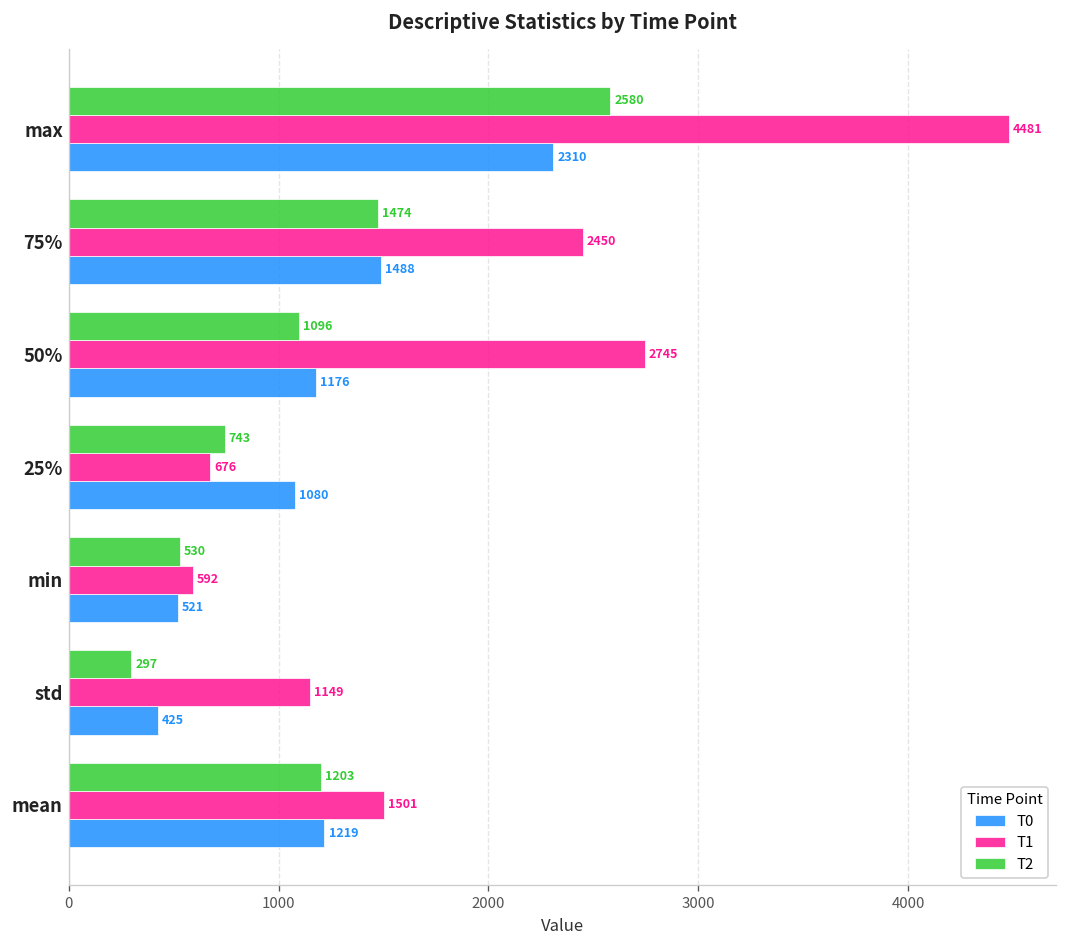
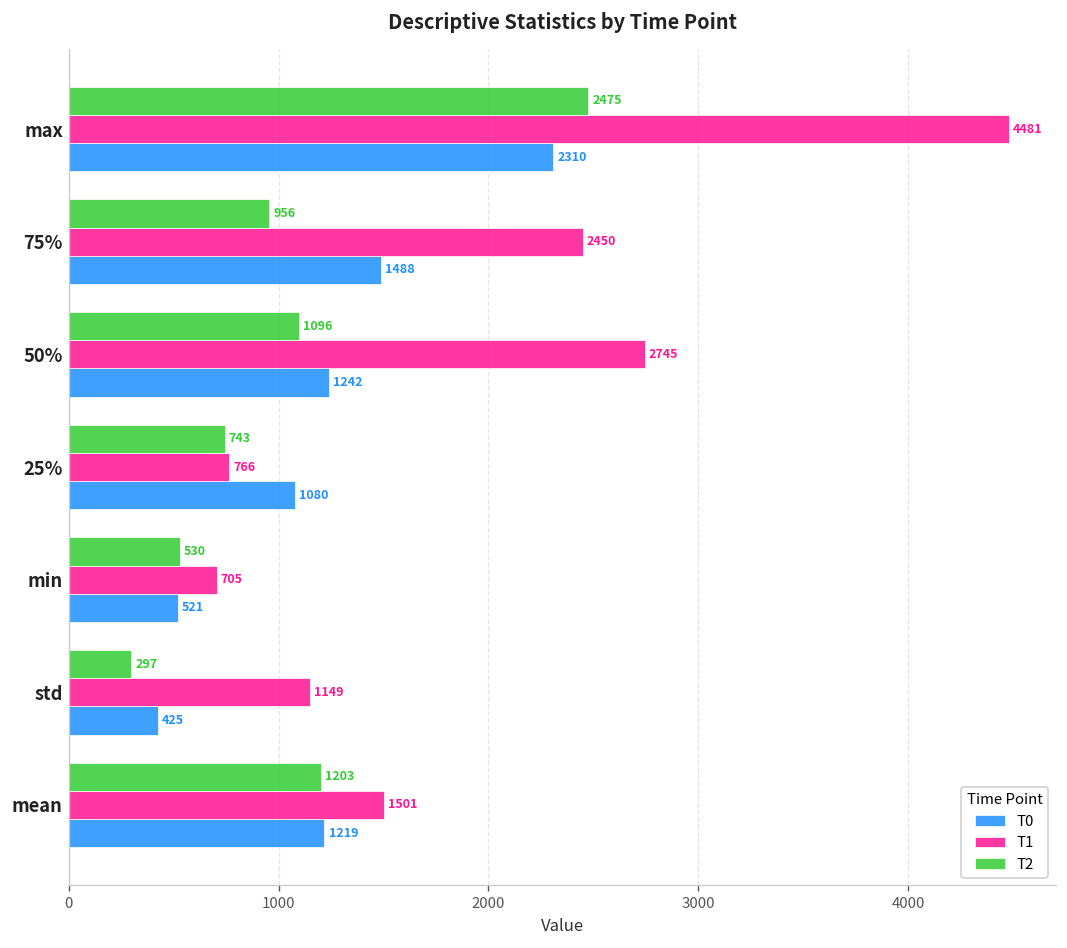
T2, max: 2580 -> 2475
T2, 75%: 1474 -> 956
T0, 50%: 1176 -> 1242
T1, 25%: 676 -> 766
T1, min: 592 -> 705
